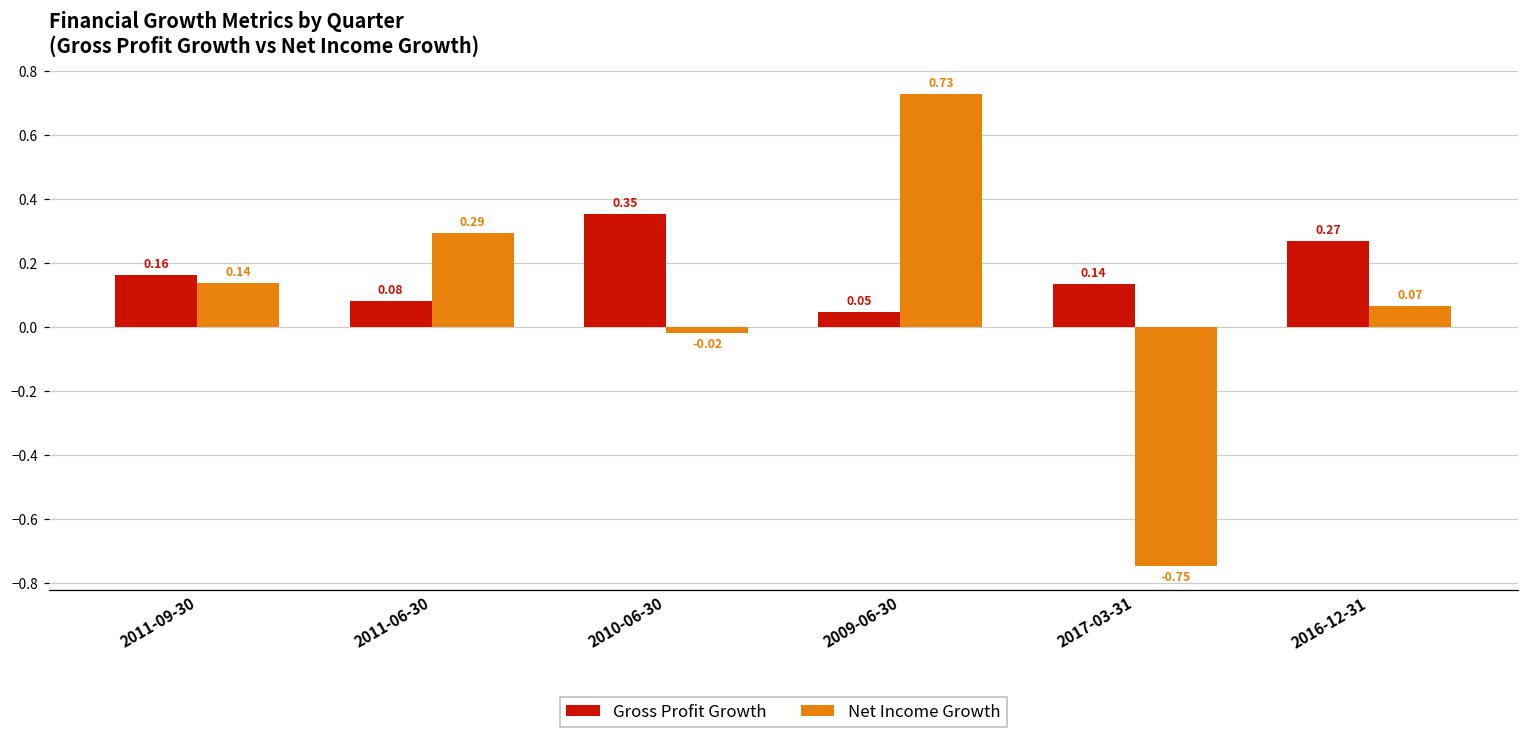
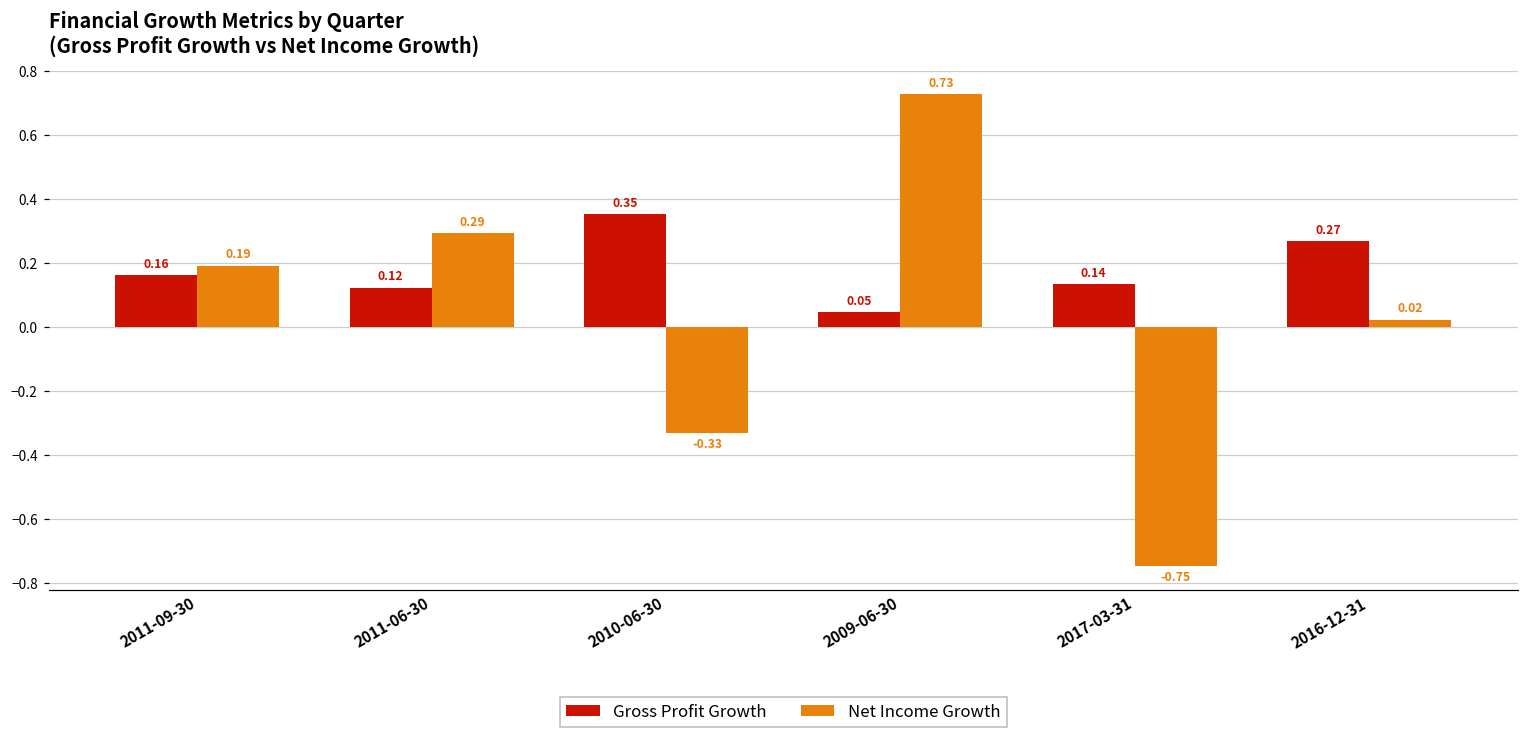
Net Income Growth, 2011-09-30: 0.14 -> 0.19
Gross Profit Growth, 2011-06-30: 0.08 -> 0.12
Net Income Growth, 2010-06-30: -0.02 -> -0.33
Net Income Growth, 2016-12-31: 0.07 -> 0.02
